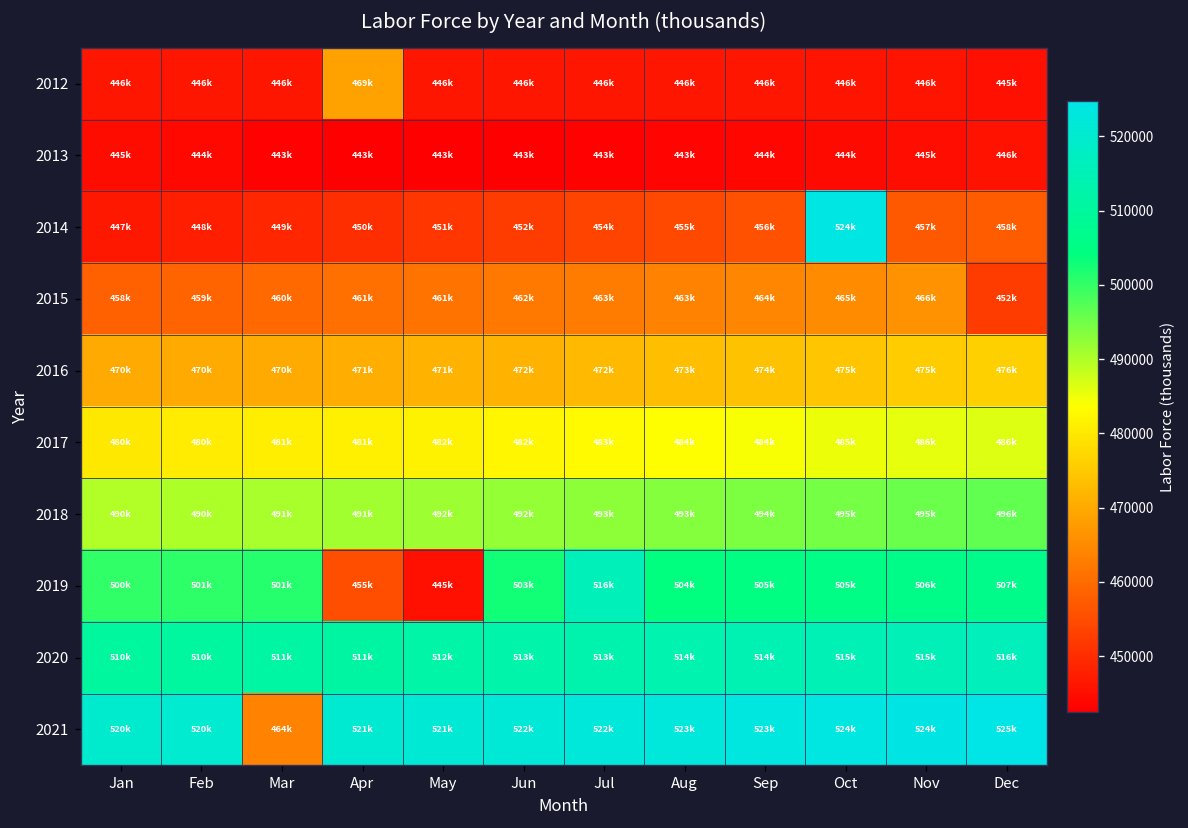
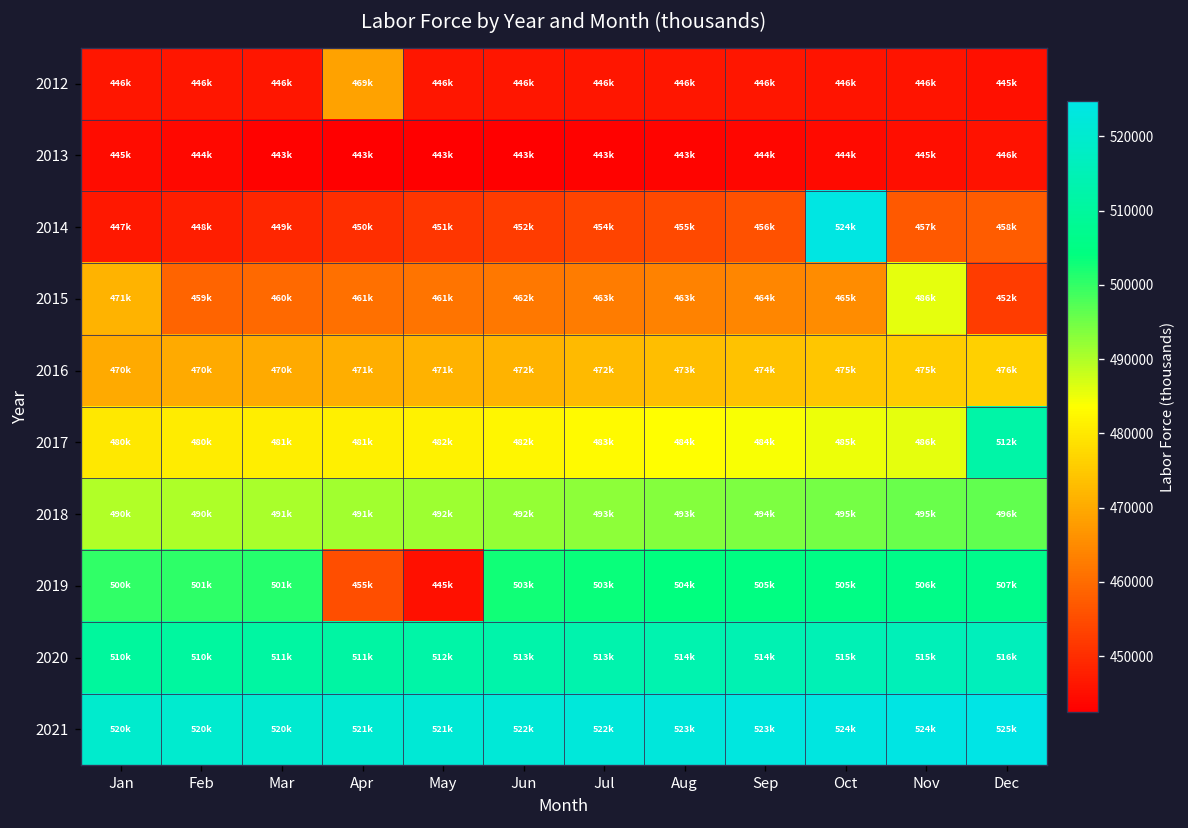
2015, Jan: 458k -> 471k
2015, Nov: 466k -> 486k
2017, Dec: 486k -> 512k
2019, Jul: 516k -> 503k
2021, Mar: 464k -> 520k
